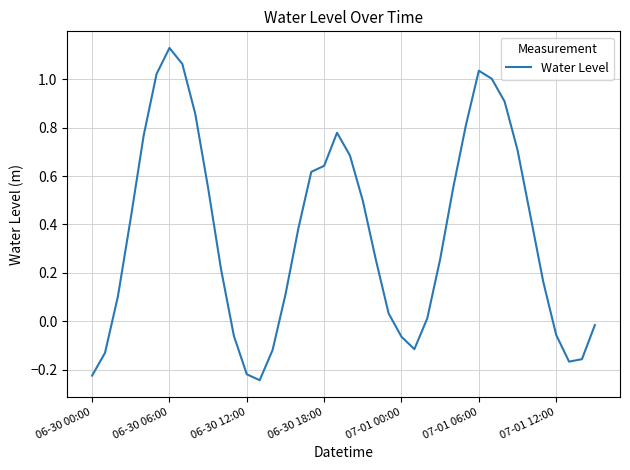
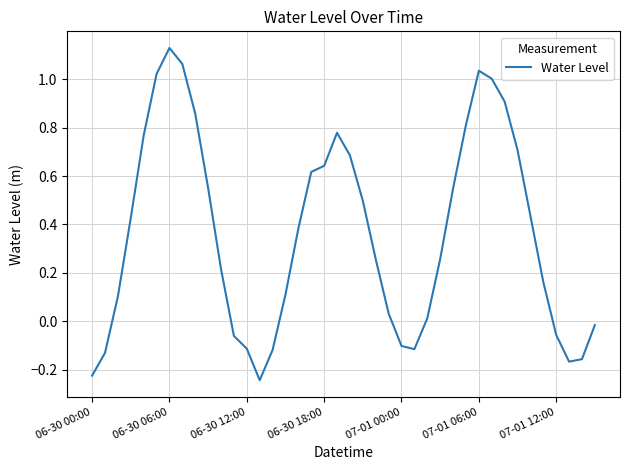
06-30 12:00: -0.22 -> -0.11
07-01 00:00: -0.06 -> -0.10
